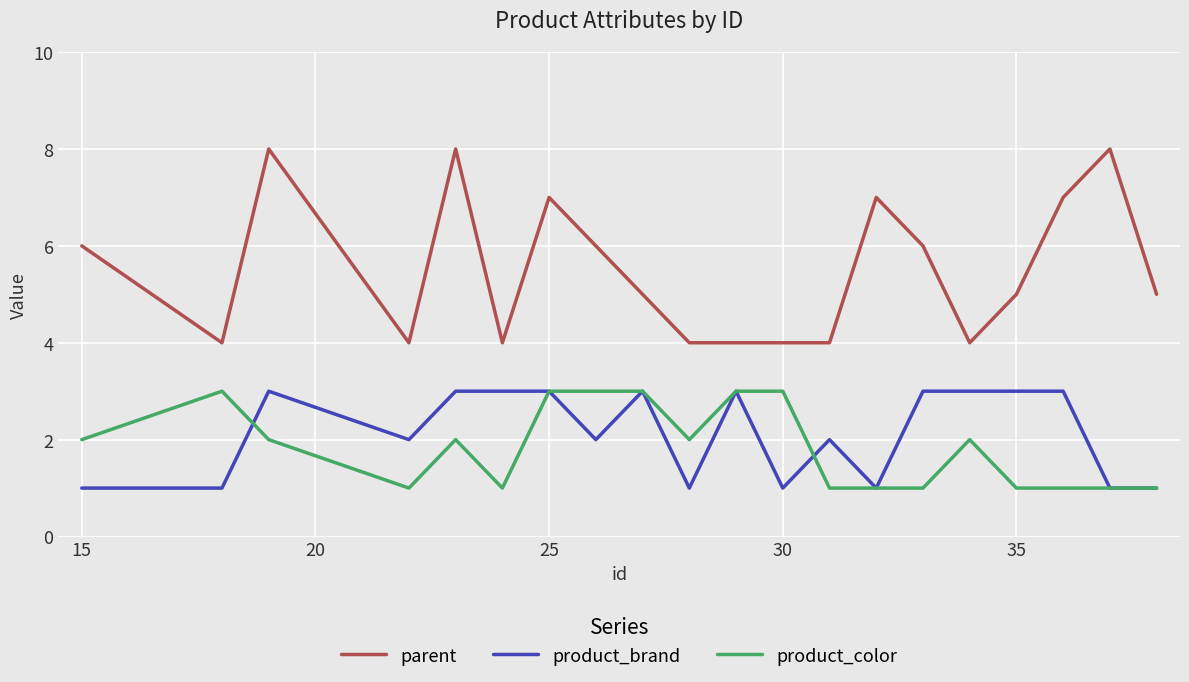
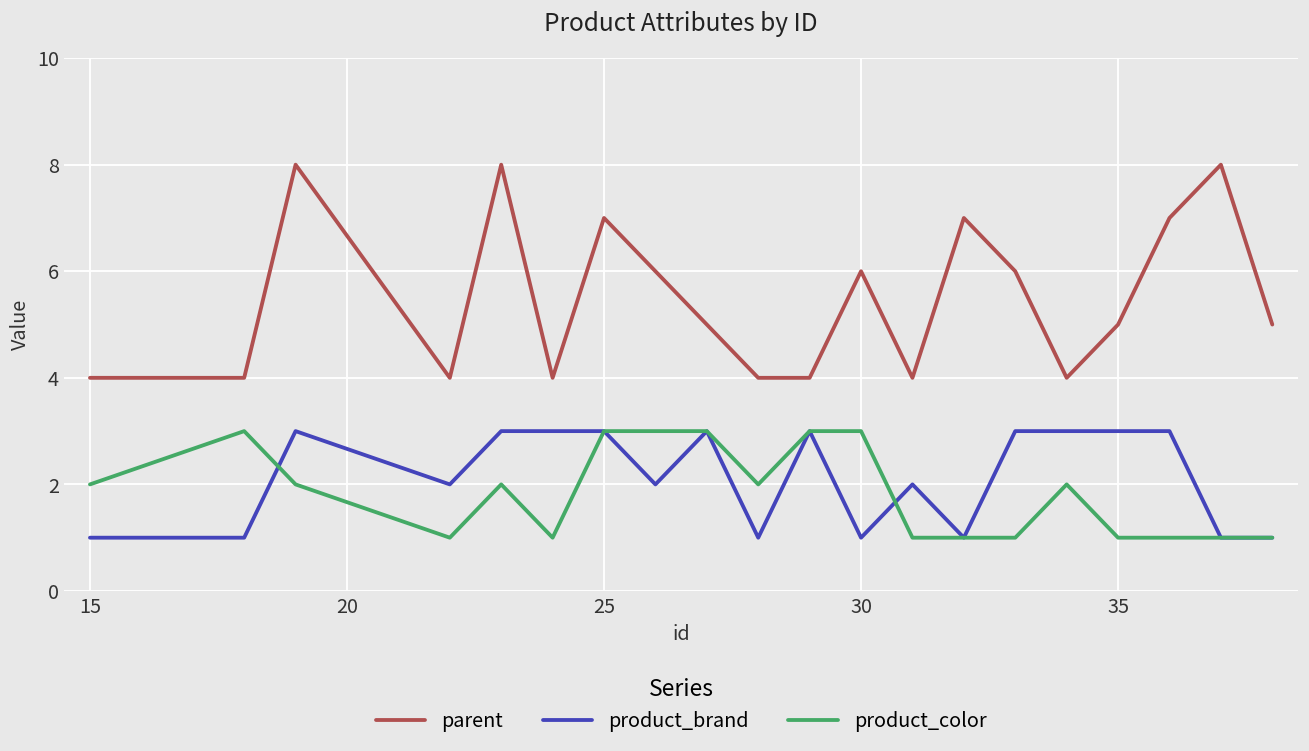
parent, 15: 6 -> 4
parent, 30: 4 -> 6
